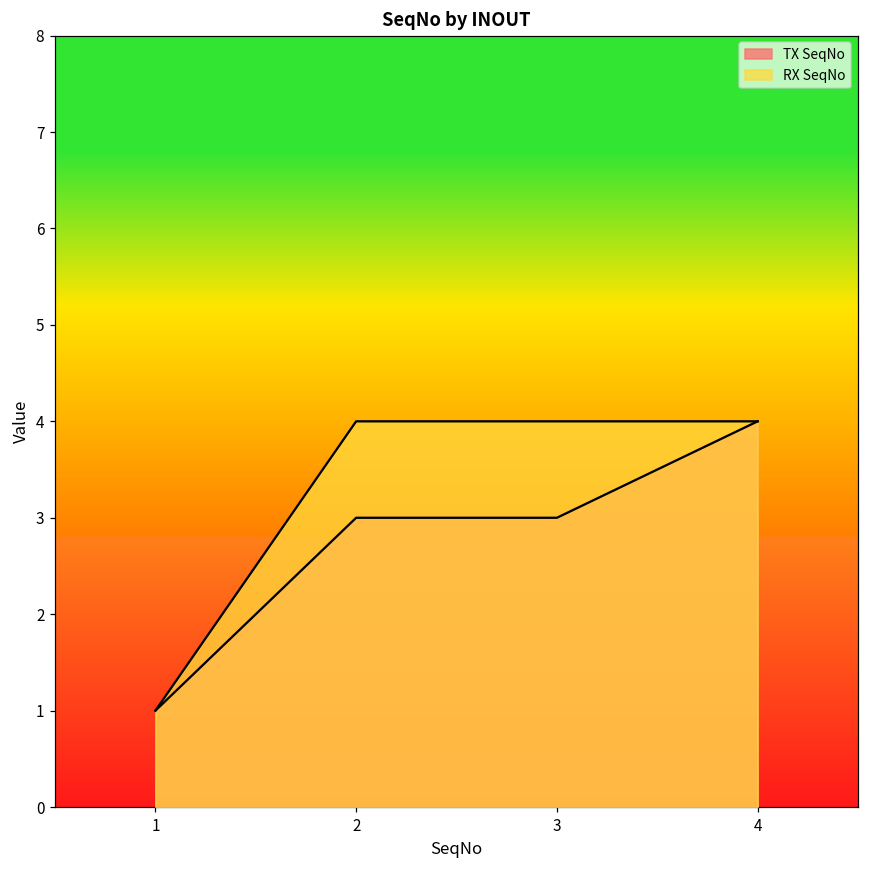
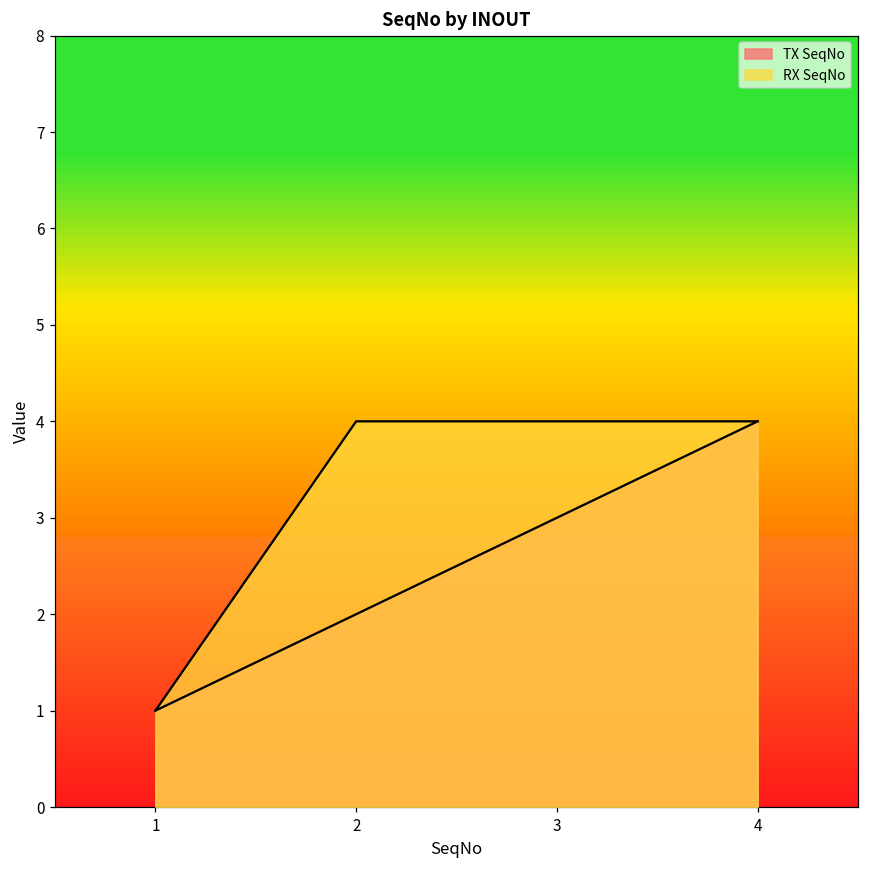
TX SeqNo, 2: 3 -> 2
